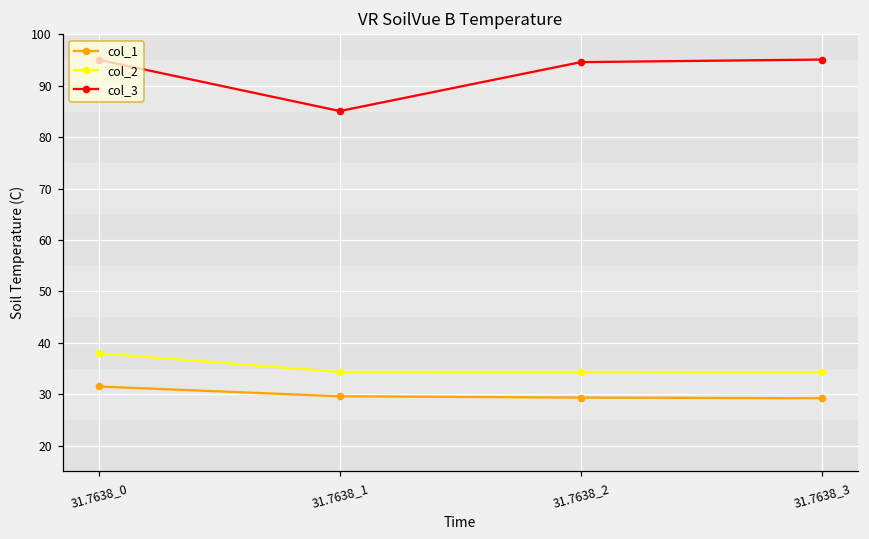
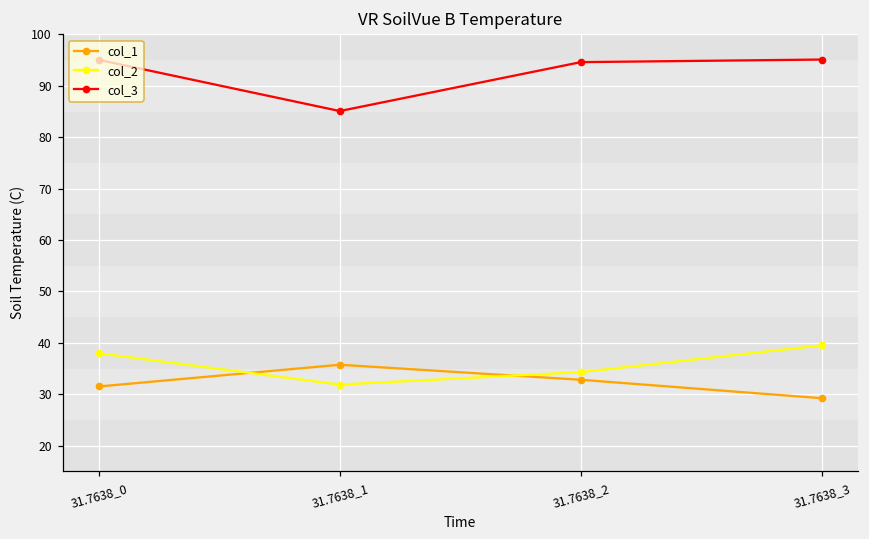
col_1, 31.7638_1: 30 -> 36
col_2, 31.7638_1: 34 -> 32
col_1, 31.7638_2: 29 -> 33
col_2, 31.7638_3: 34 -> 40
